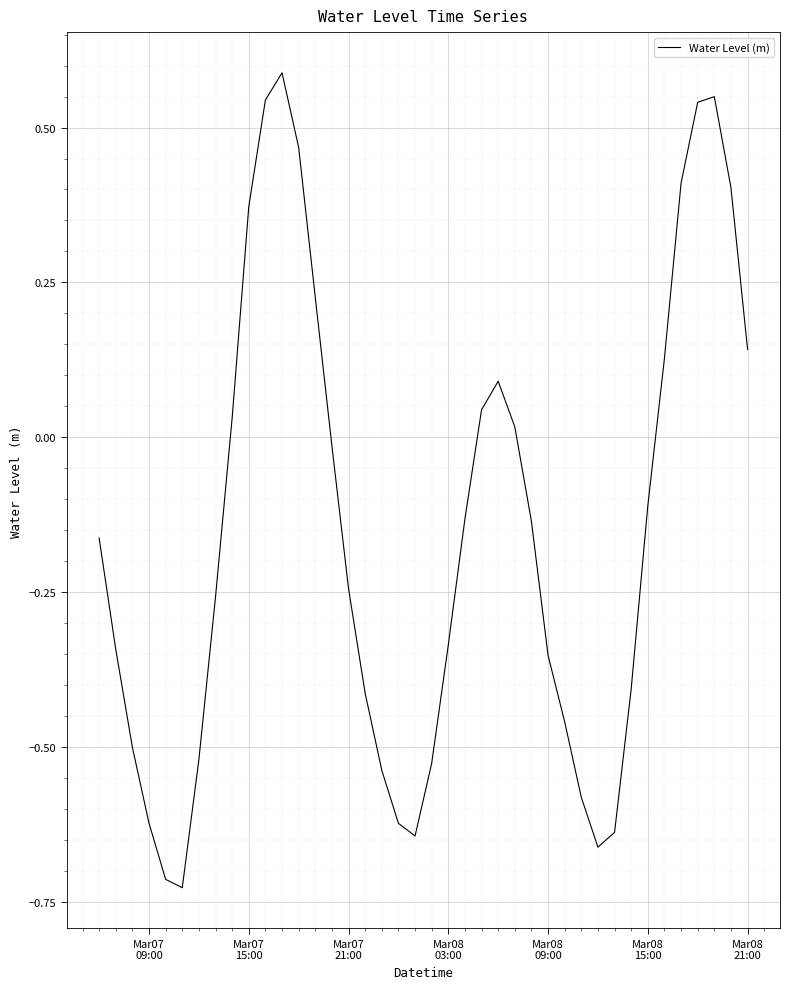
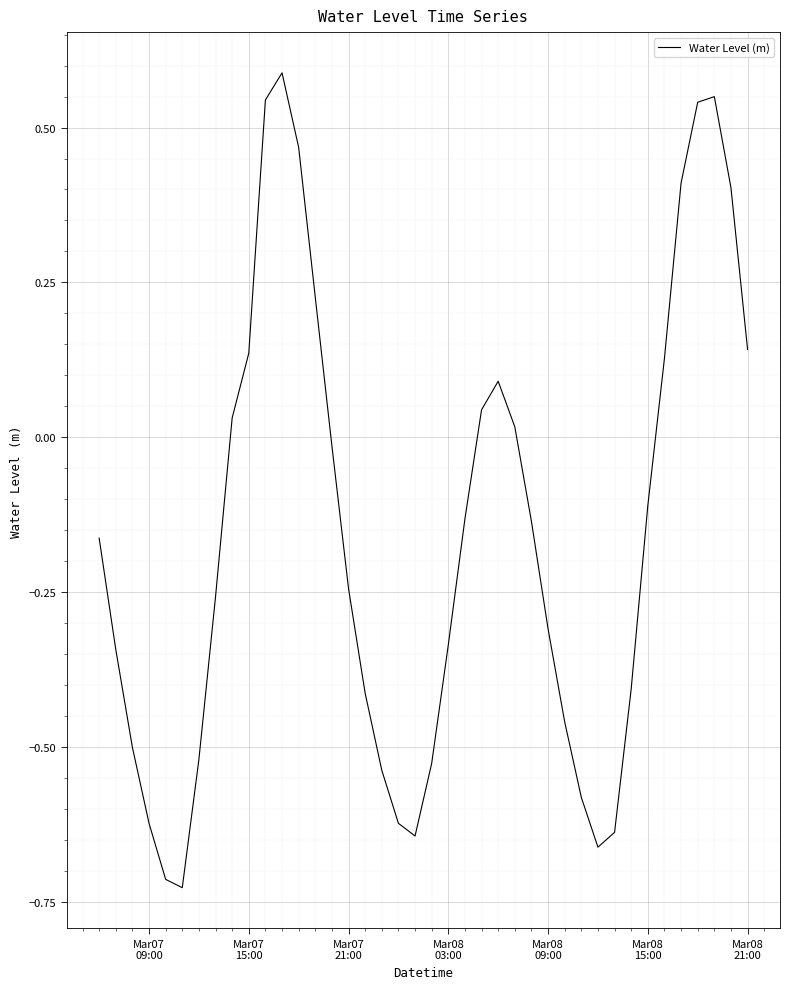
Mar07 15:00: 0.37 -> 0.14
Mar08 09:00: -0.35 -> -0.31
